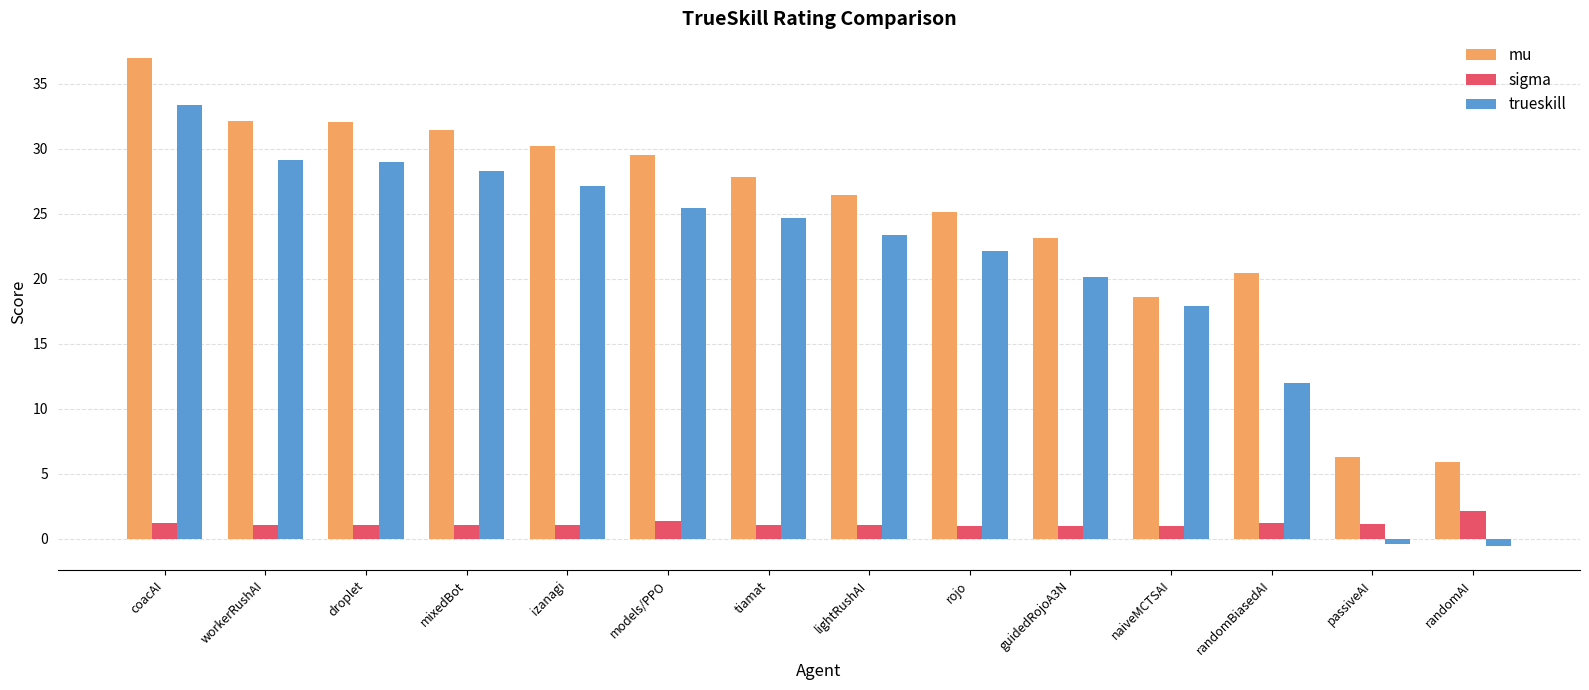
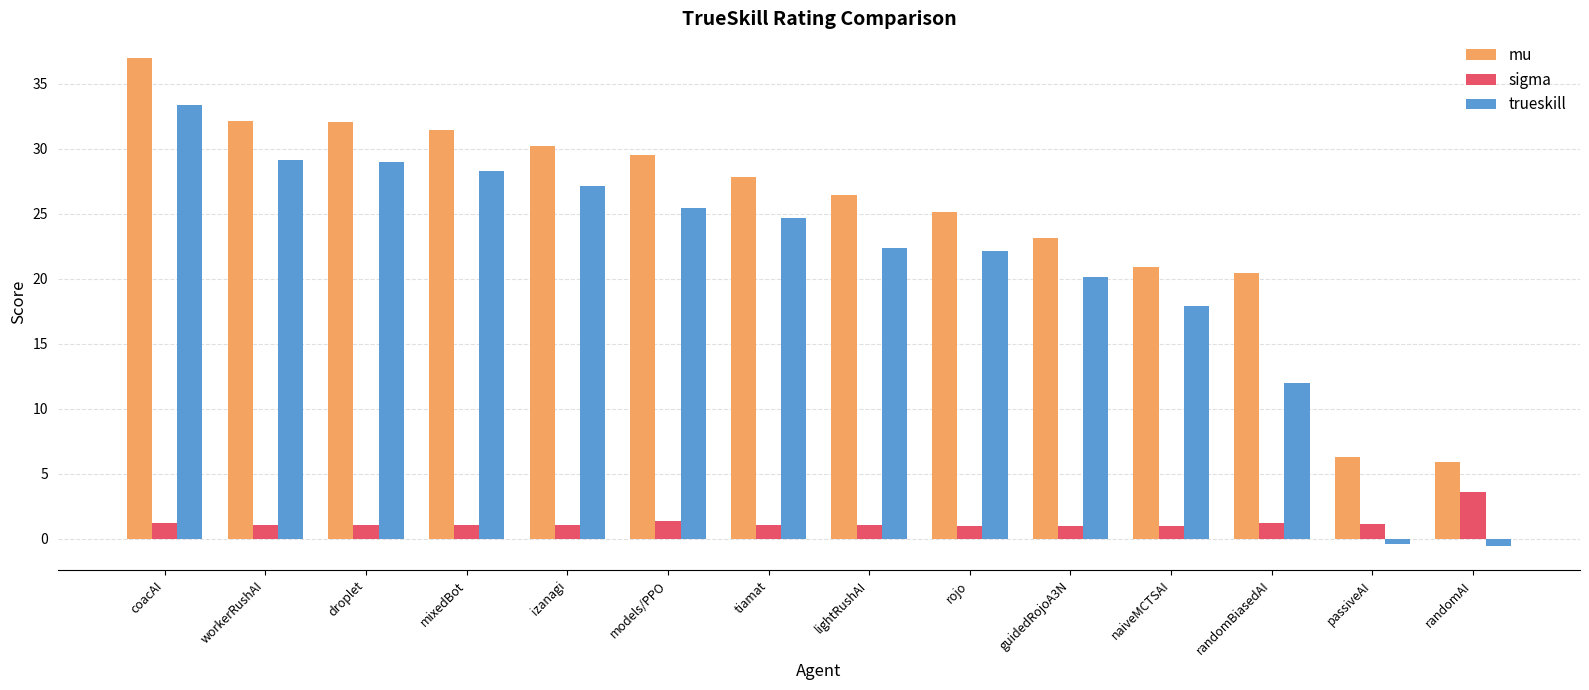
trueskill, lightRushAI: 23.4 -> 22.4
mu, naiveMCTSAI: 18.6 -> 20.9
sigma, randomAI: 2.2 -> 3.6
